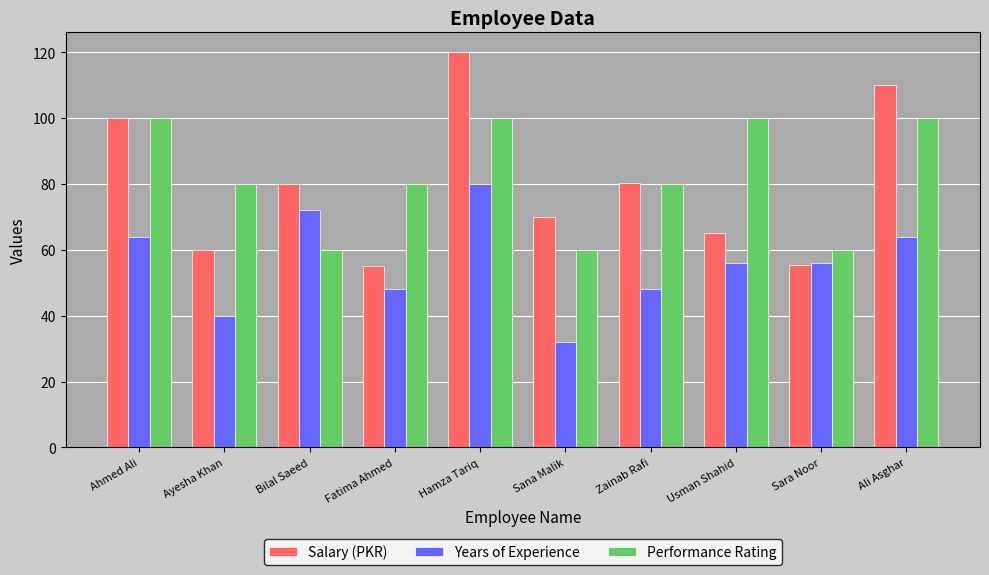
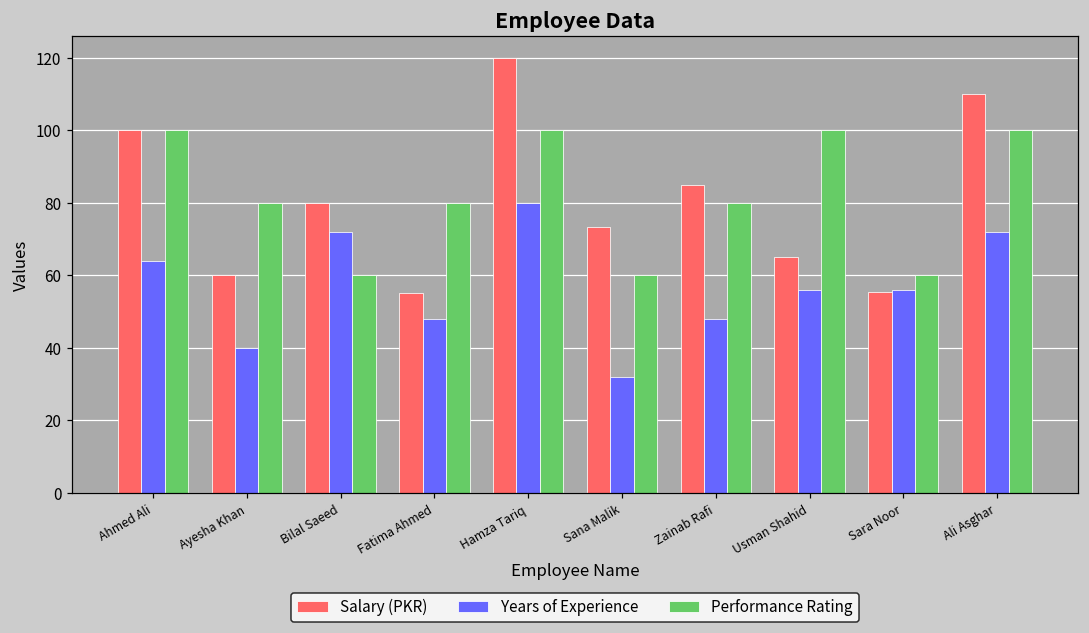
Salary (PKR), Sana Malik: 70 -> 73
Salary (PKR), Zainab Rafi: 80 -> 85
Years of Experience, Ali Asghar: 64 -> 72
